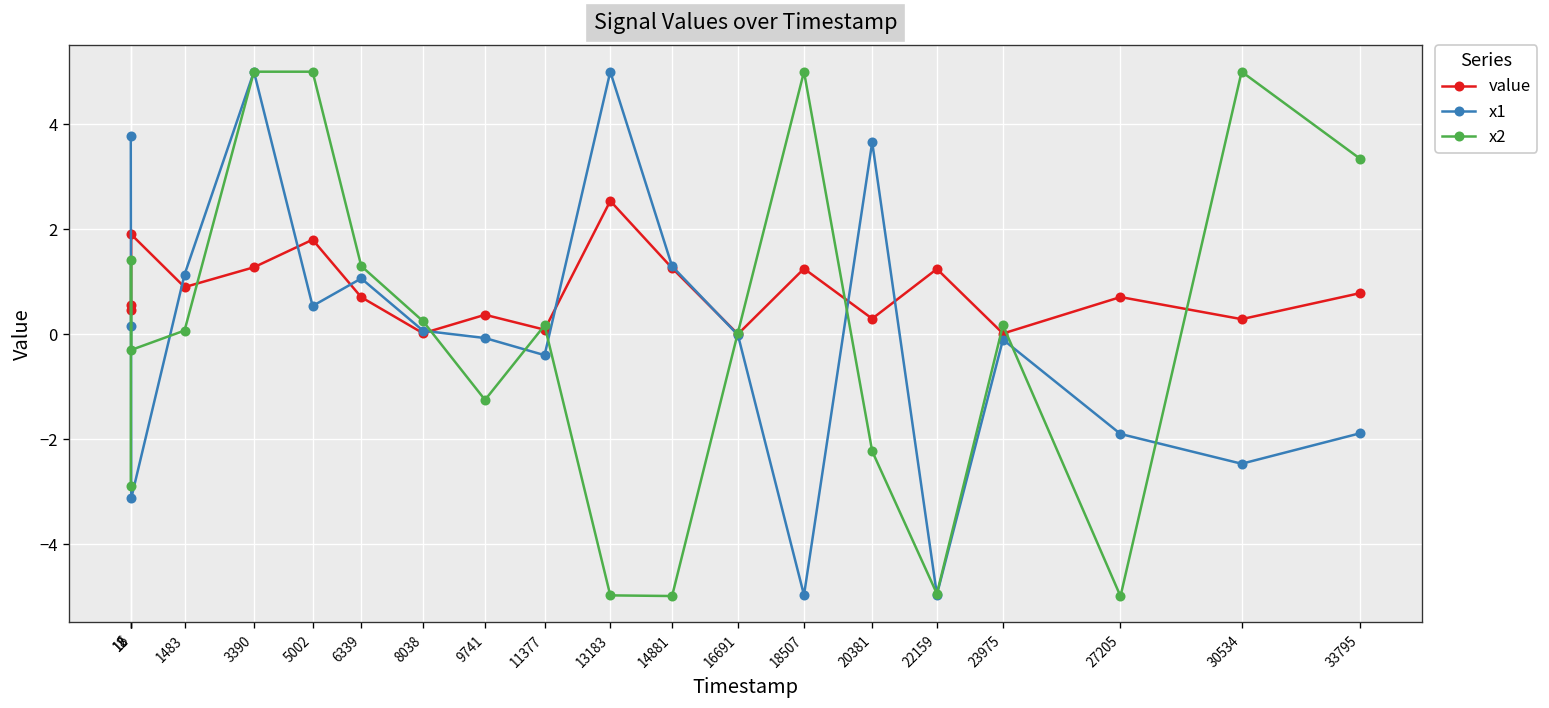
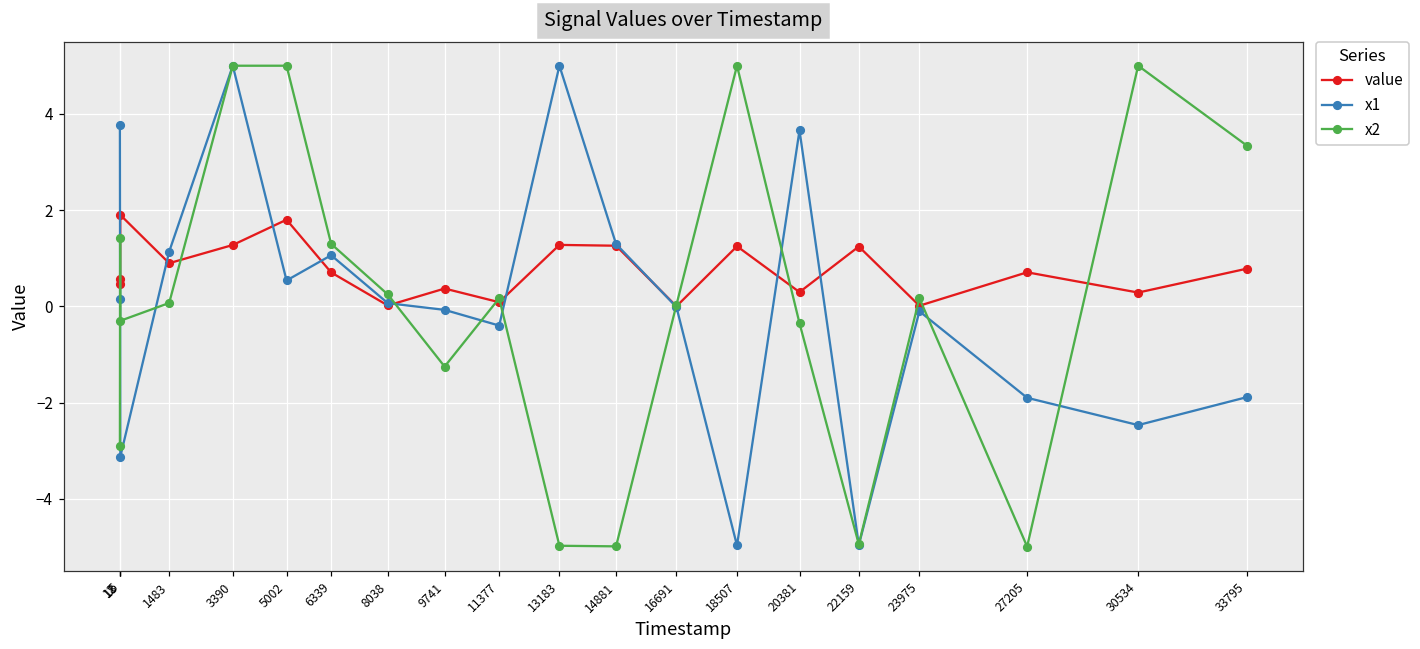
value, 13183: 2.5 -> 1.3
x2, 20381: -2.2 -> -0.4
